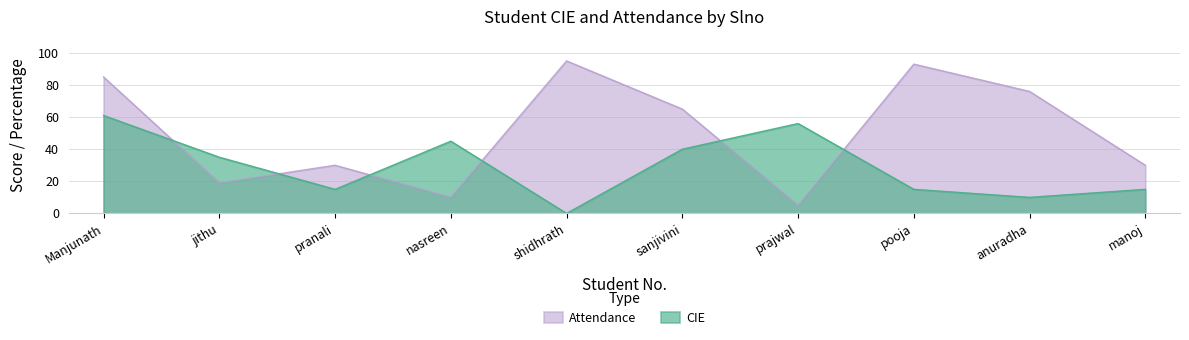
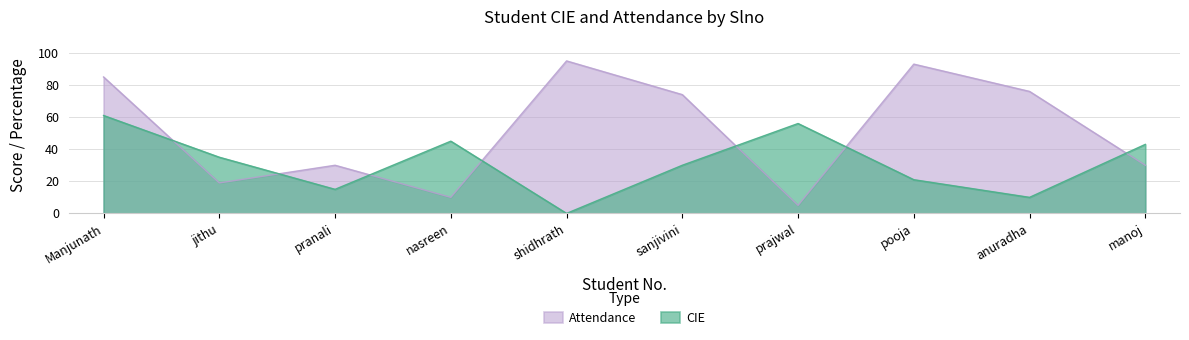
Attendance, sanjivini: 65 -> 74
CIE, sanjivini: 40 -> 30
CIE, pooja: 15 -> 21
CIE, manoj: 15 -> 43
